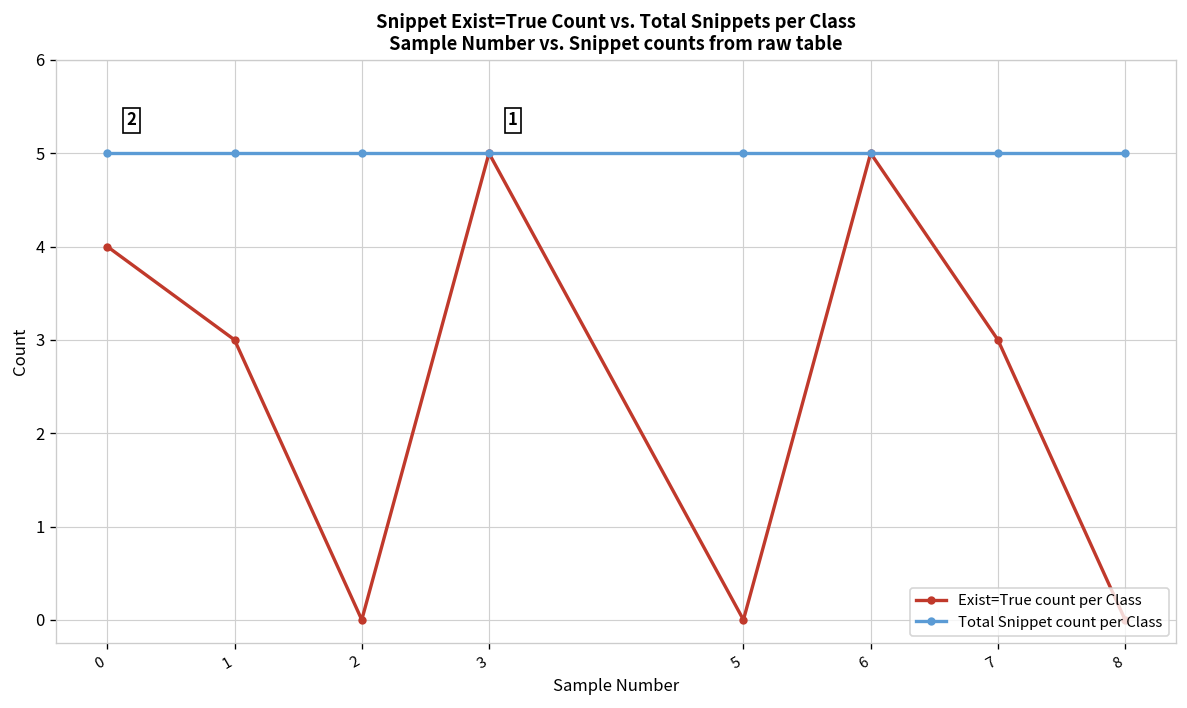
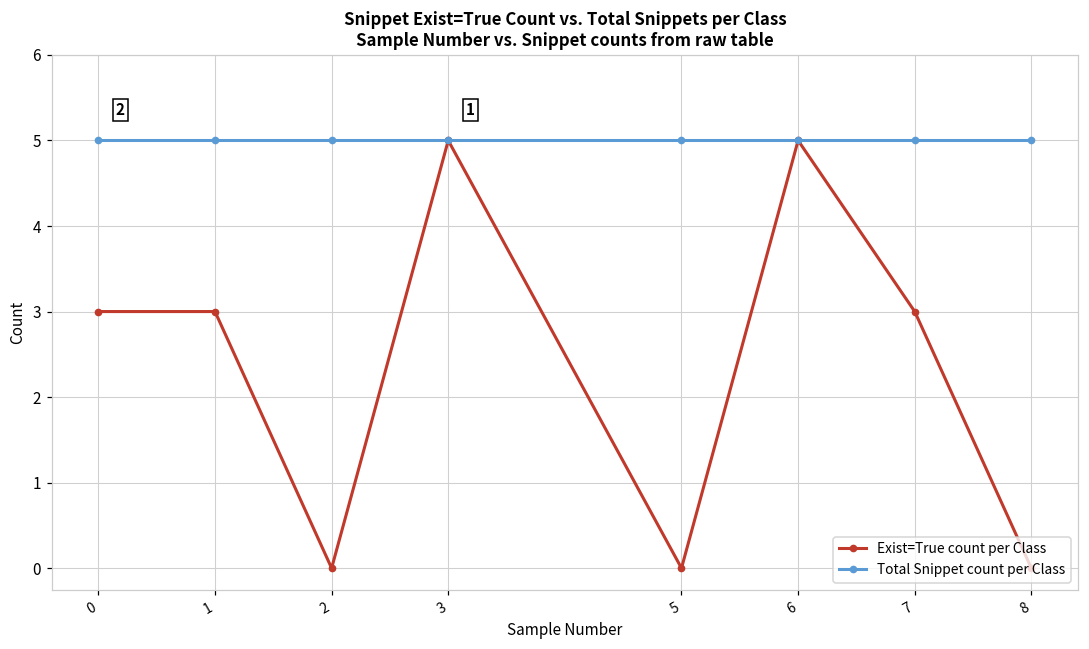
Exist=True count per Class, 0: 4 -> 3
